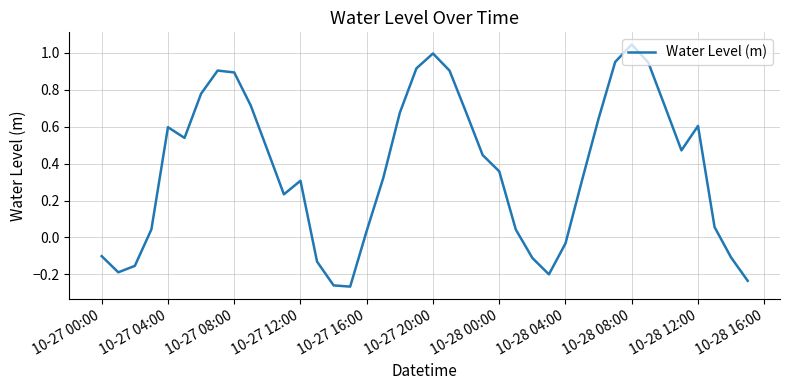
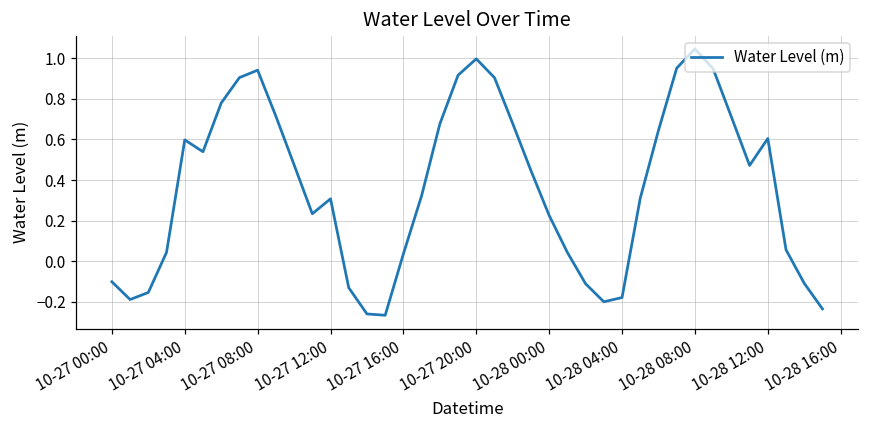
10-27 08:00: 0.89 -> 0.94
10-28 00:00: 0.36 -> 0.23
10-28 04:00: -0.03 -> -0.18
